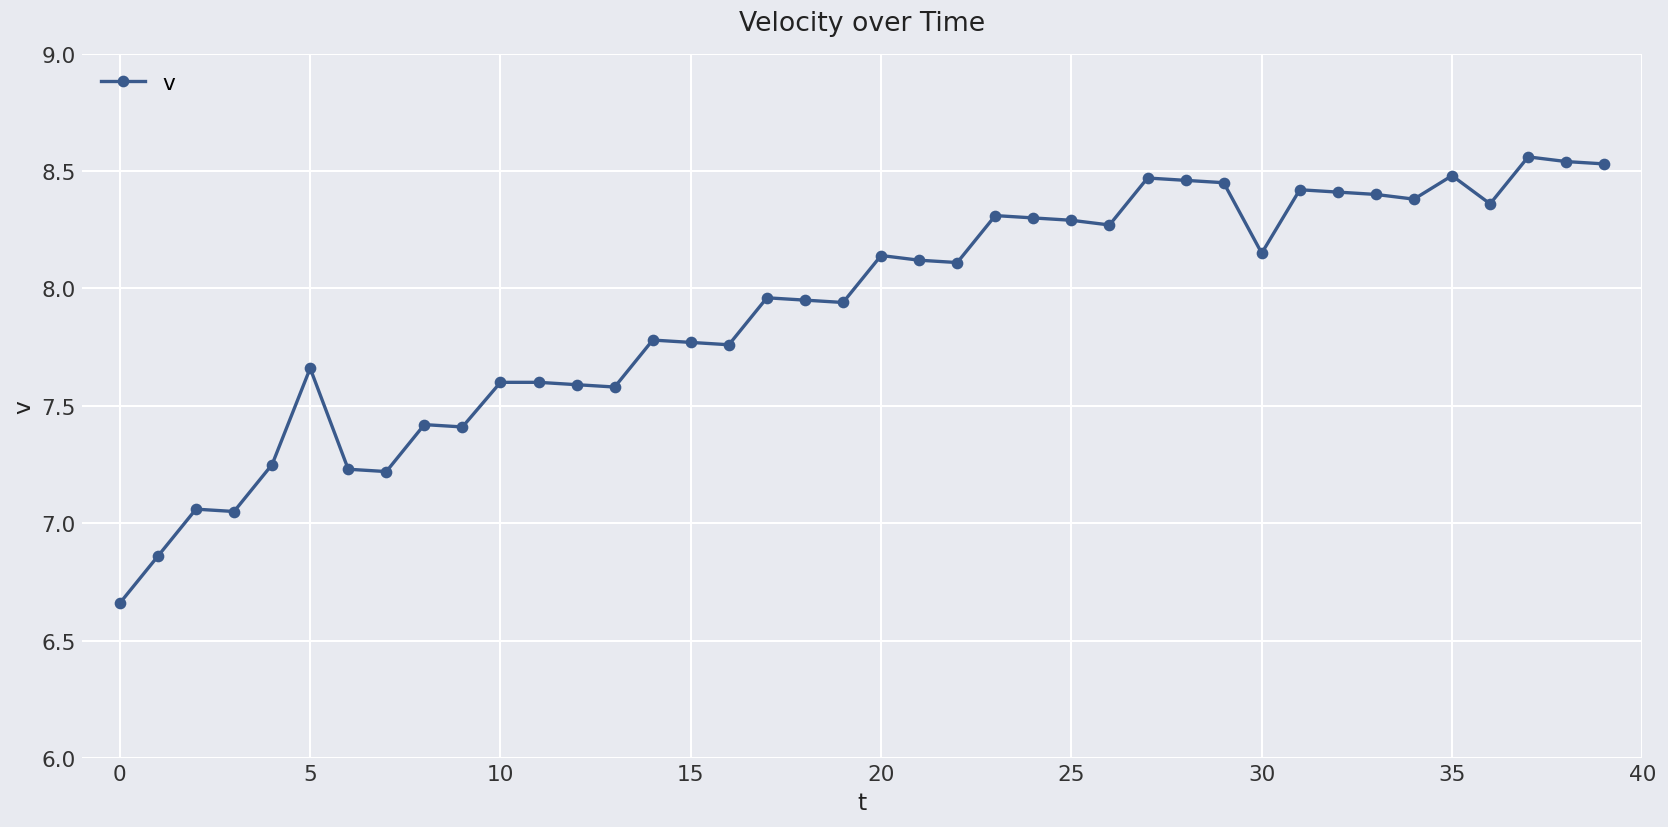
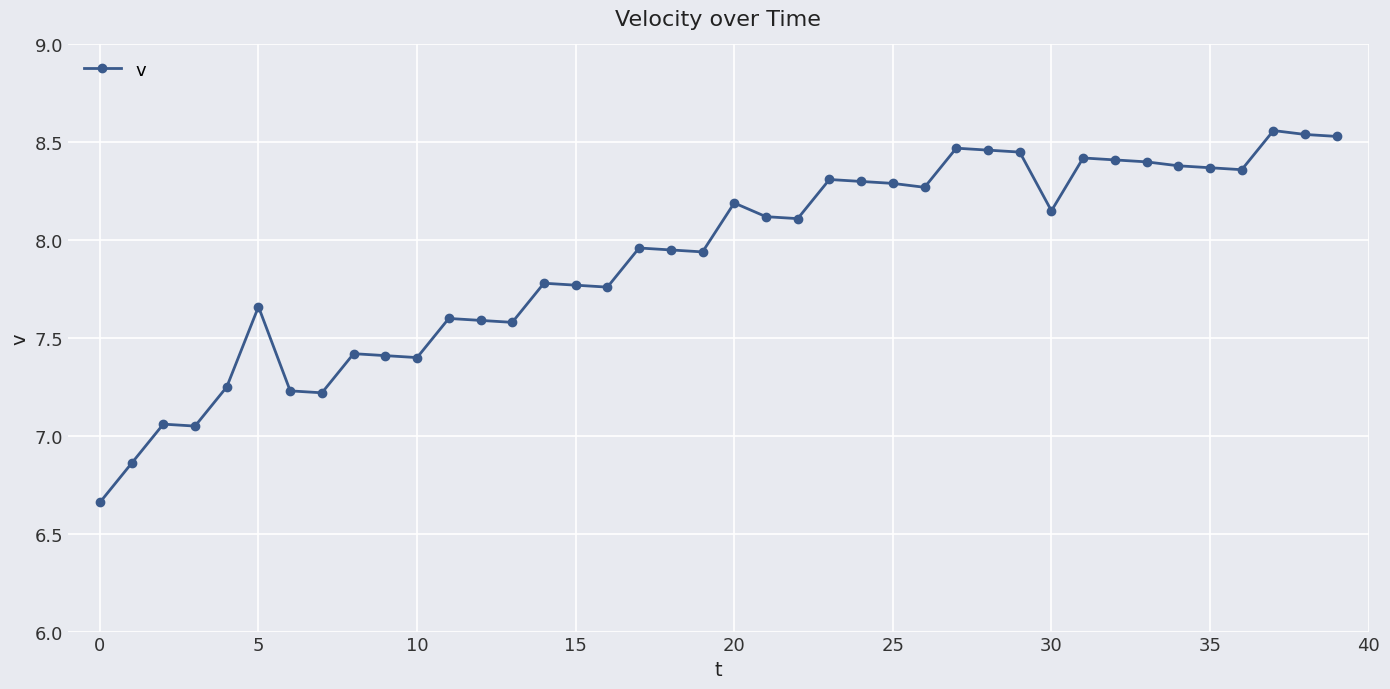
10: 7.6 -> 7.4
20: 8.14 -> 8.19
35: 8.48 -> 8.37
